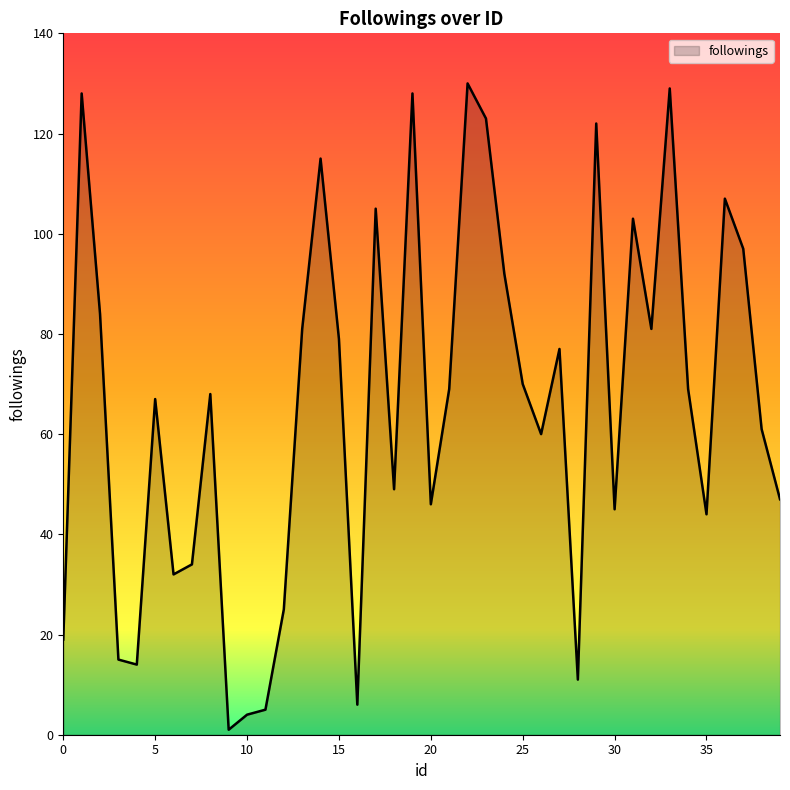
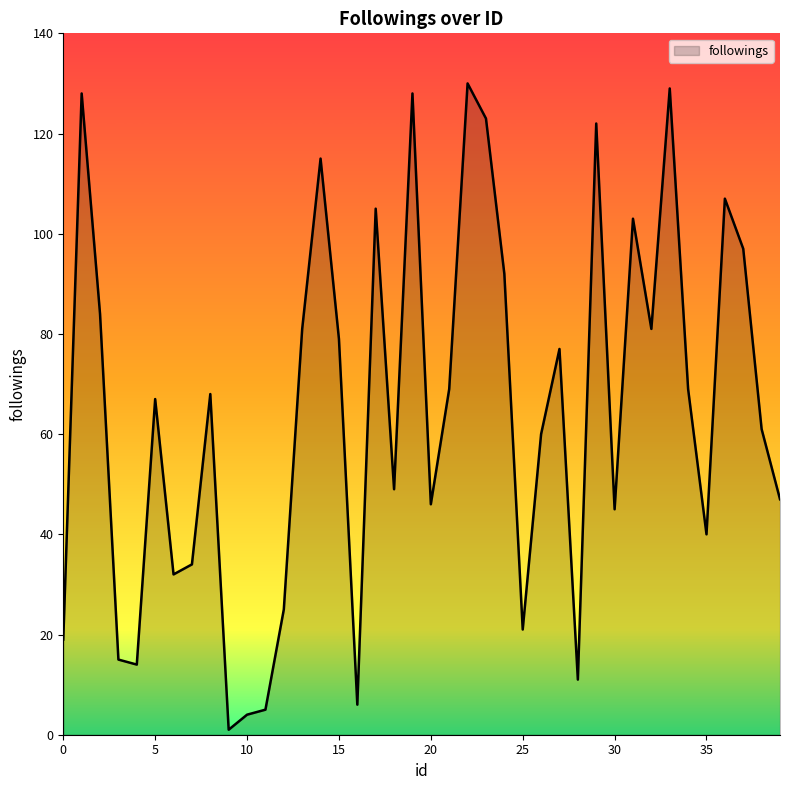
25: 70 -> 21
35: 44 -> 40
